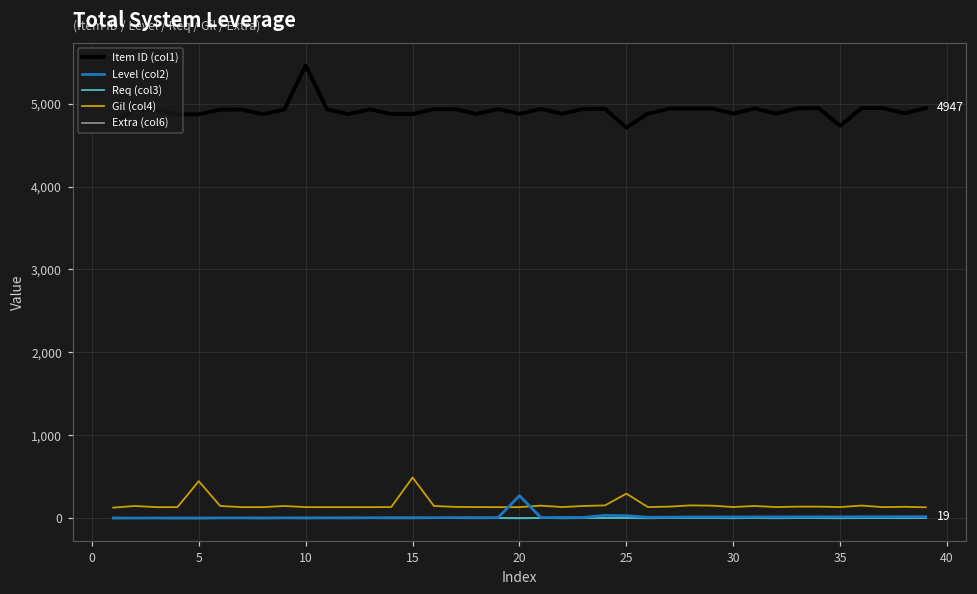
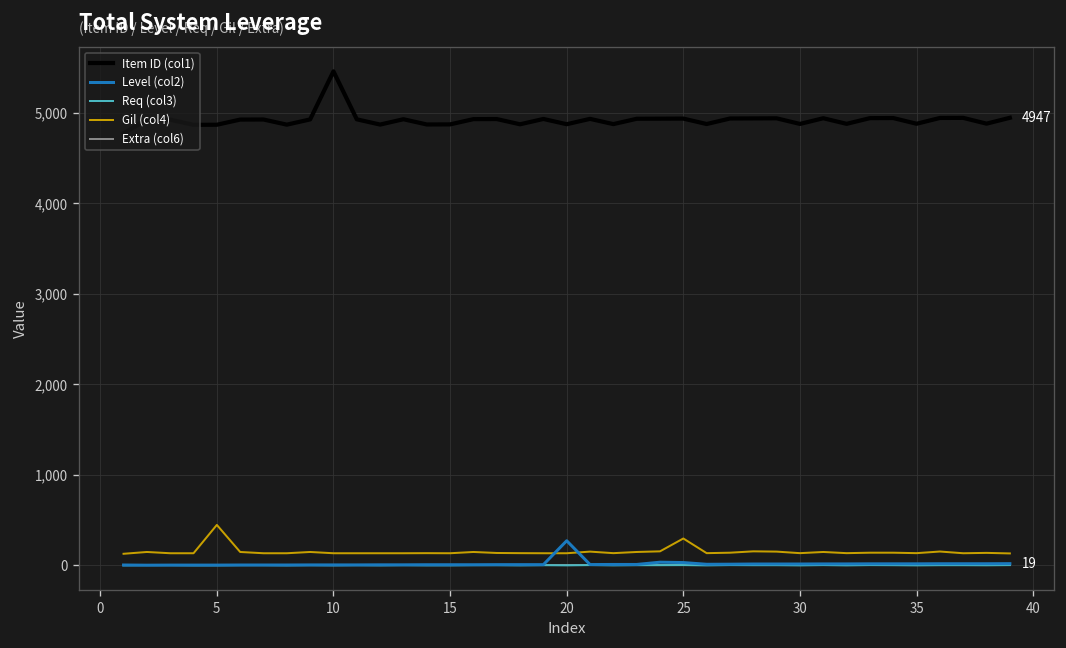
Gil (col4), 15: 500 -> 100
Item ID (col1), 25: 4,700 -> 4,900
Item ID (col1), 35: 4,700 -> 4,900
